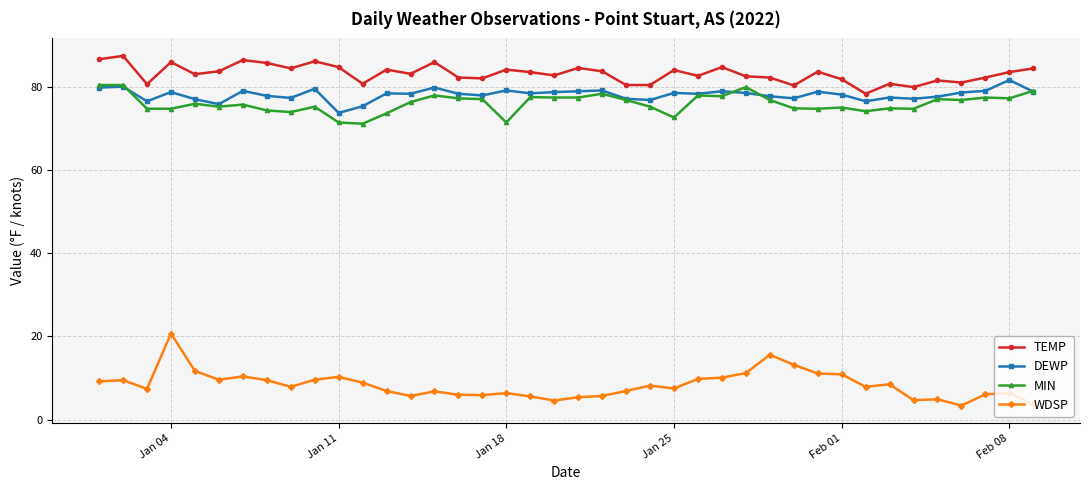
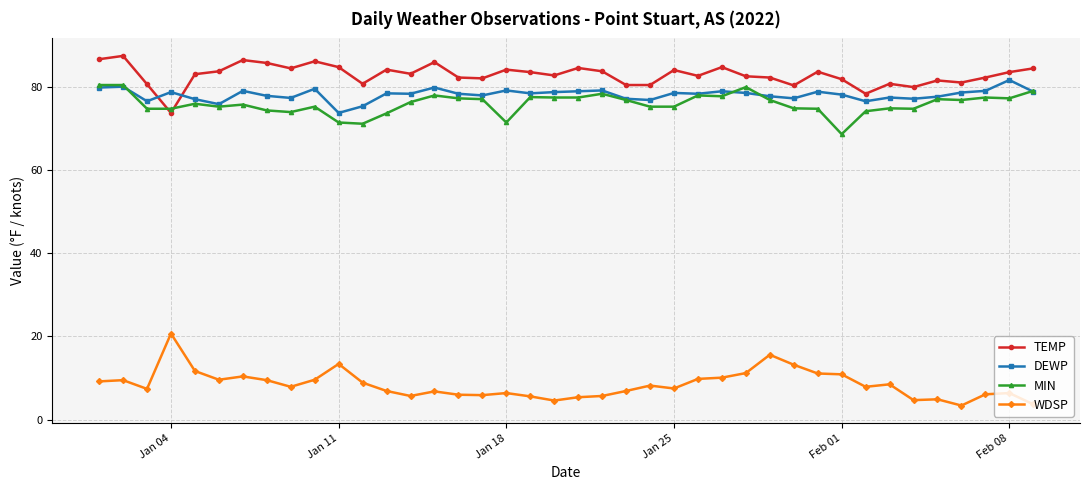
TEMP, Jan 04: 86 -> 74
WDSP, Jan 11: 10 -> 13
MIN, Jan 25: 73 -> 75
MIN, Feb 01: 75 -> 69
